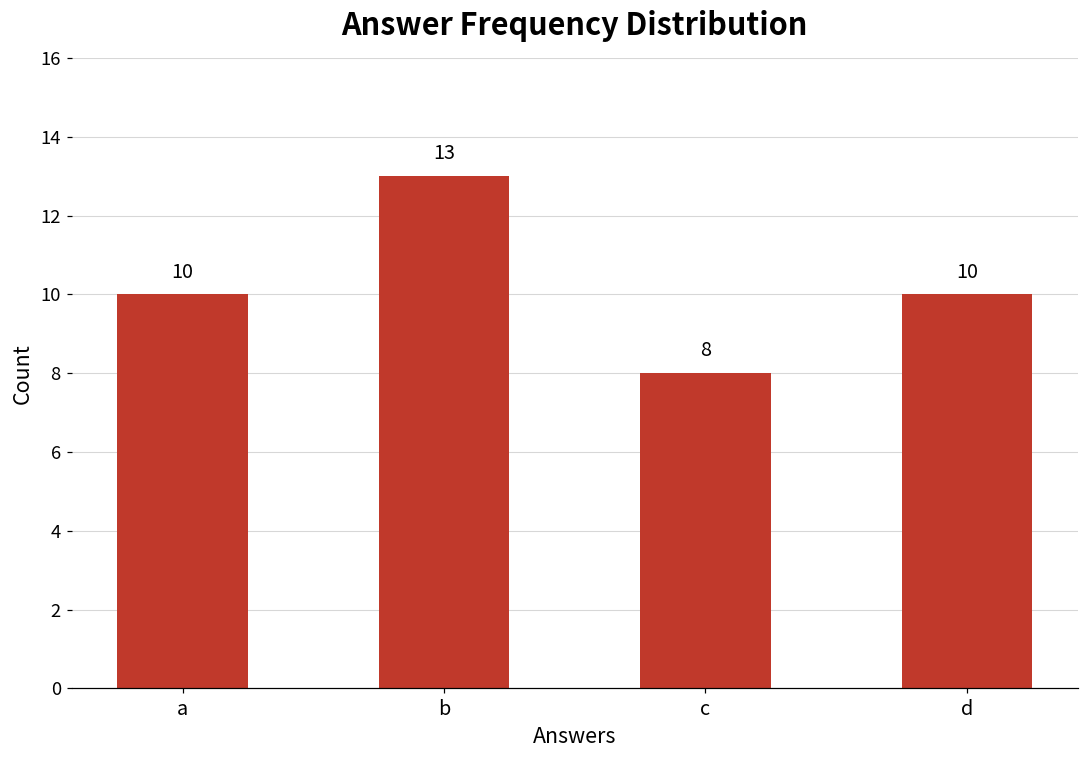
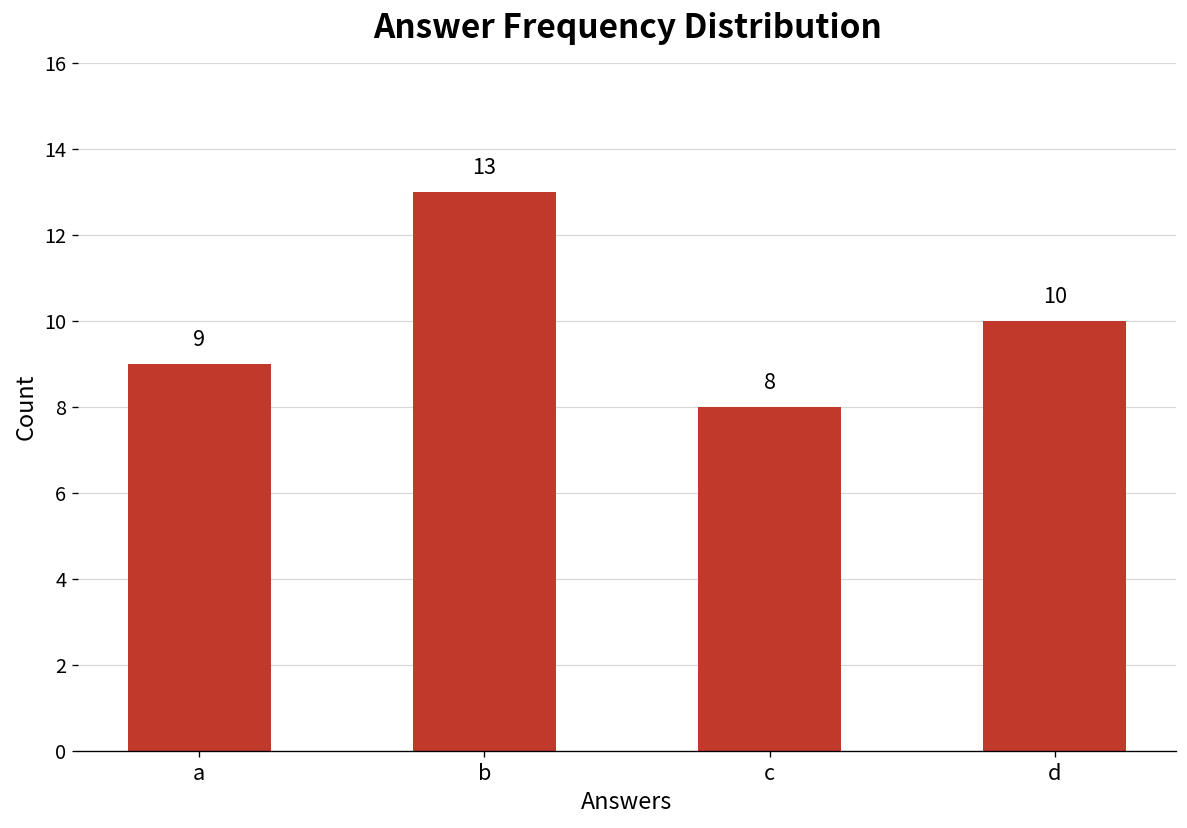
a: 10 -> 9
